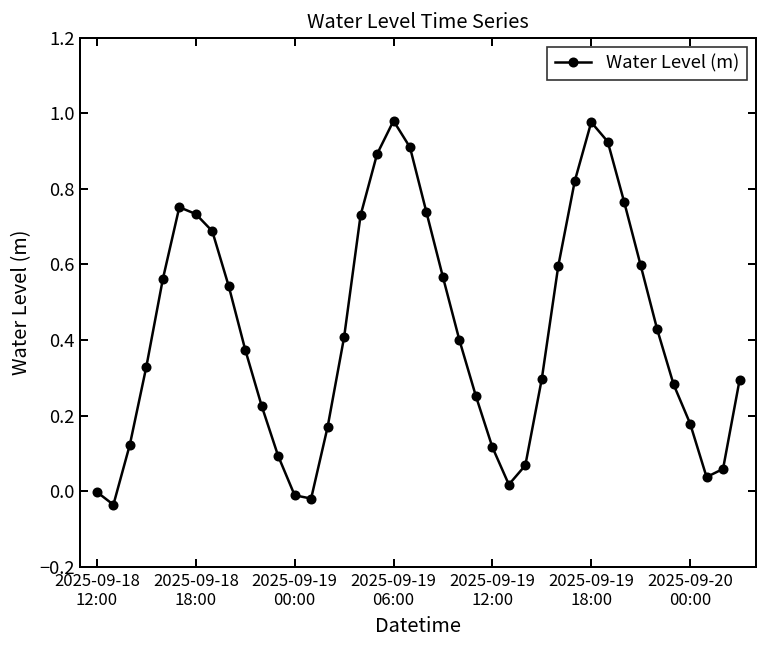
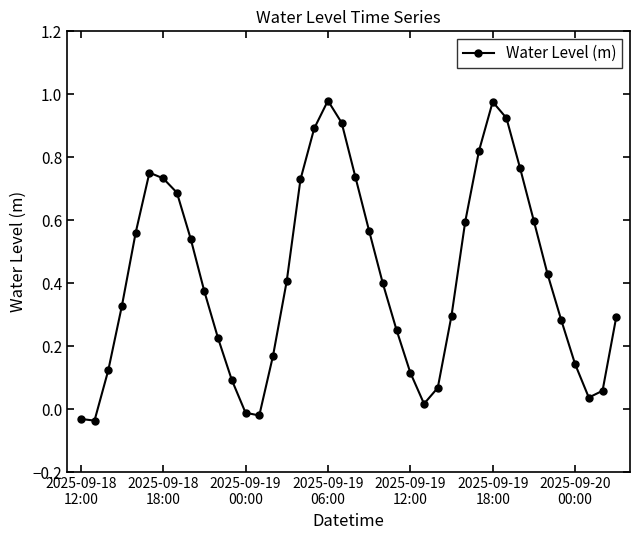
2025-09-18 12:00: 0.00 -> -0.03
2025-09-20 00:00: 0.18 -> 0.14
